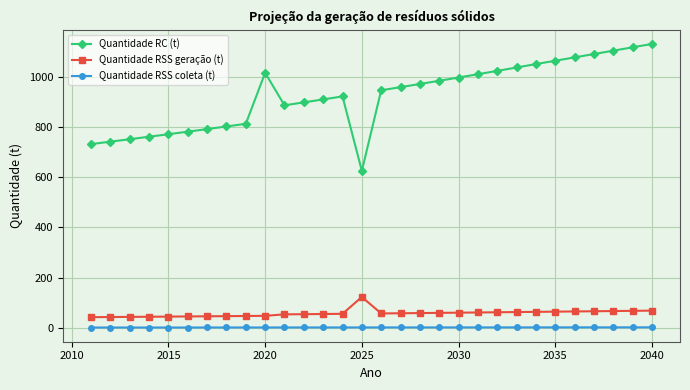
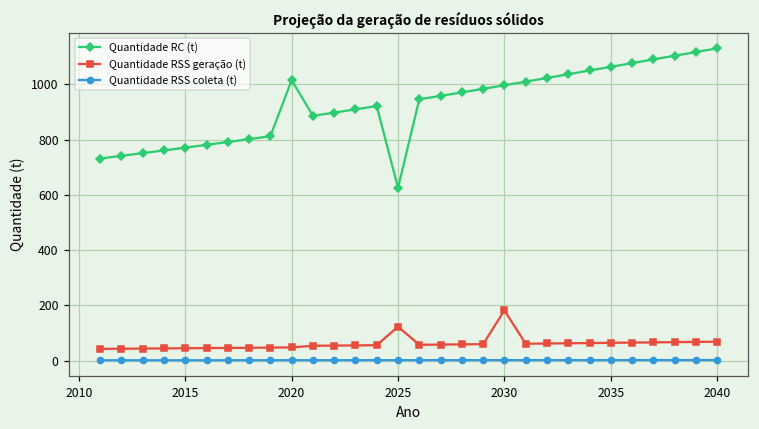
Quantidade RSS geração (t), 2030: 60 -> 180
